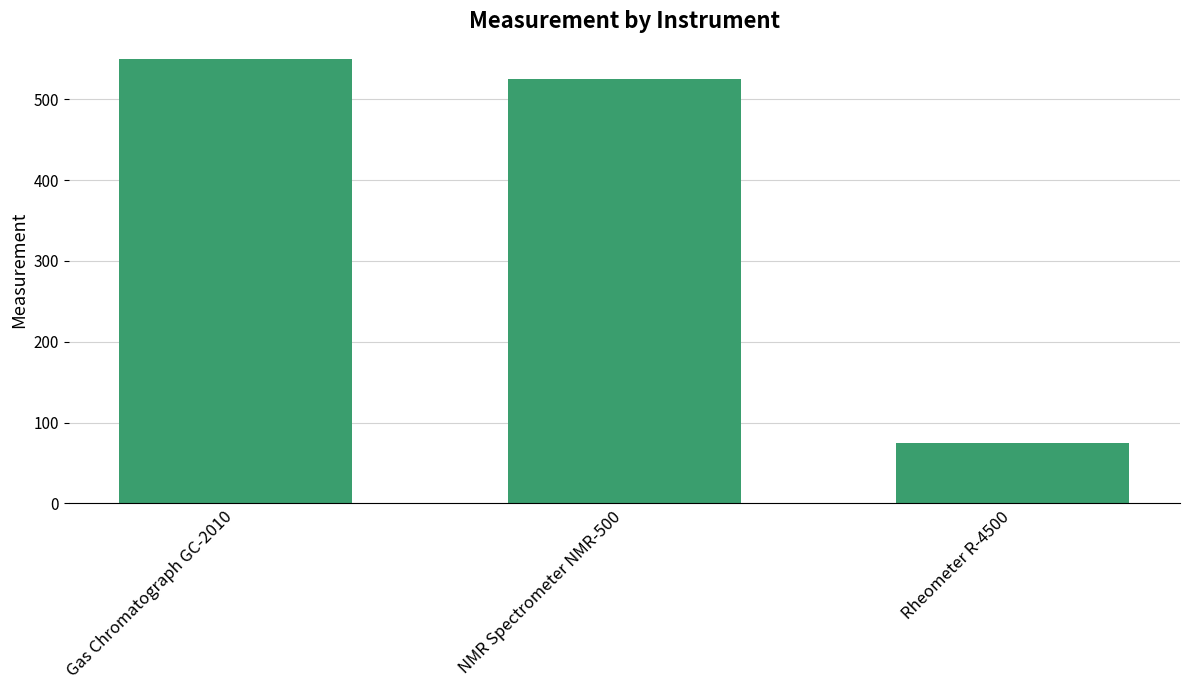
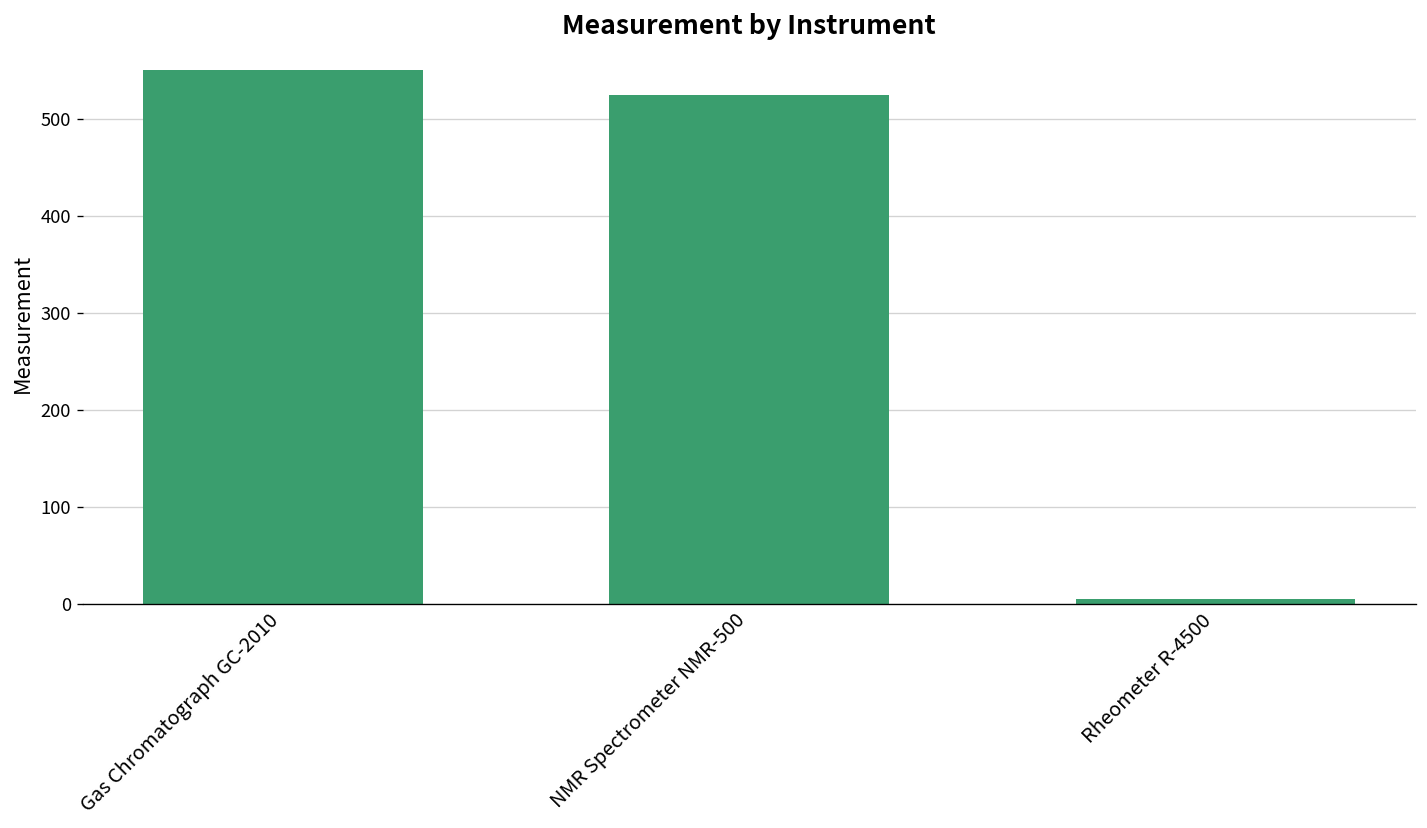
Rheometer R-4500: 80 -> 10
